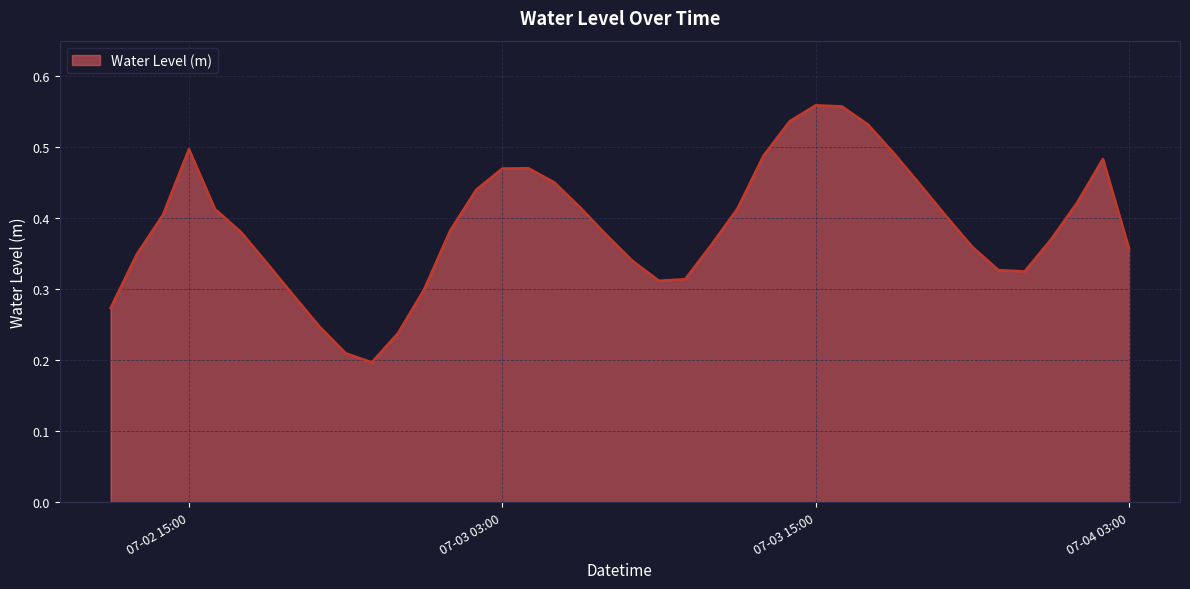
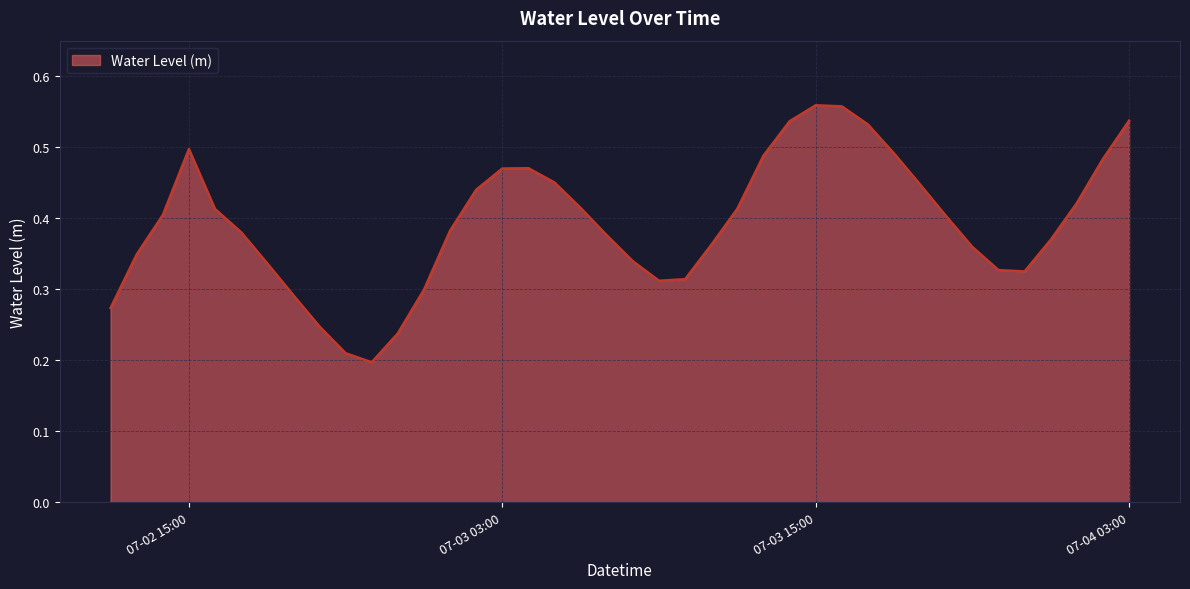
07-04 03:00: 0.36 -> 0.54
